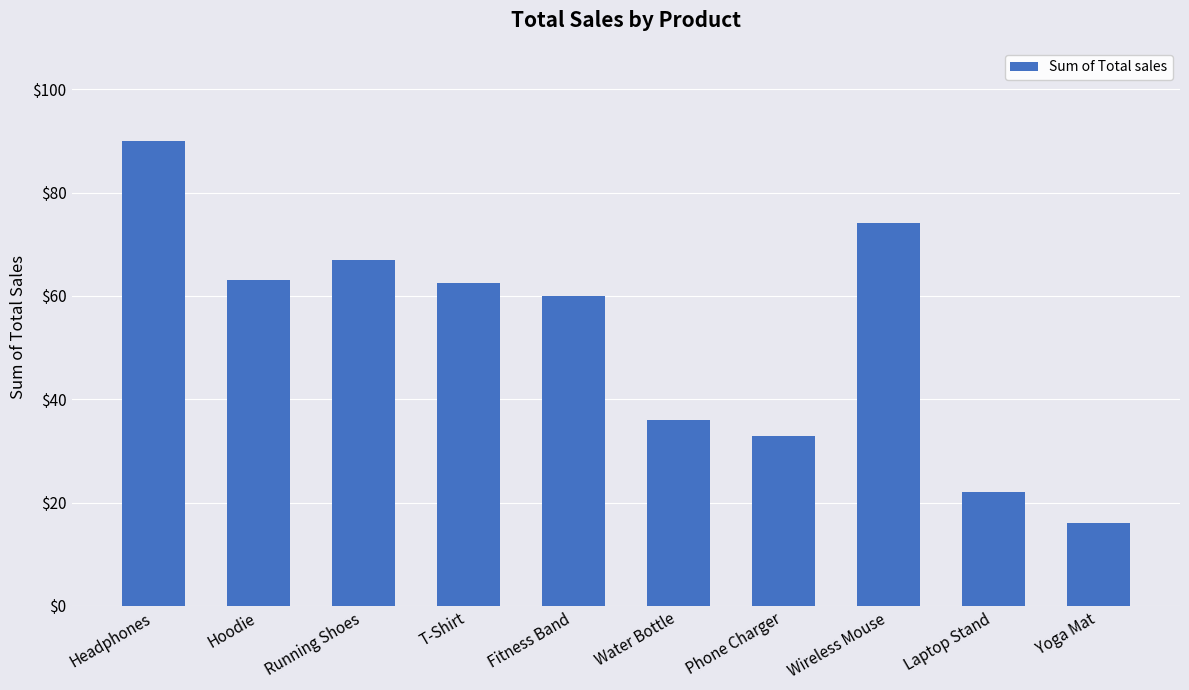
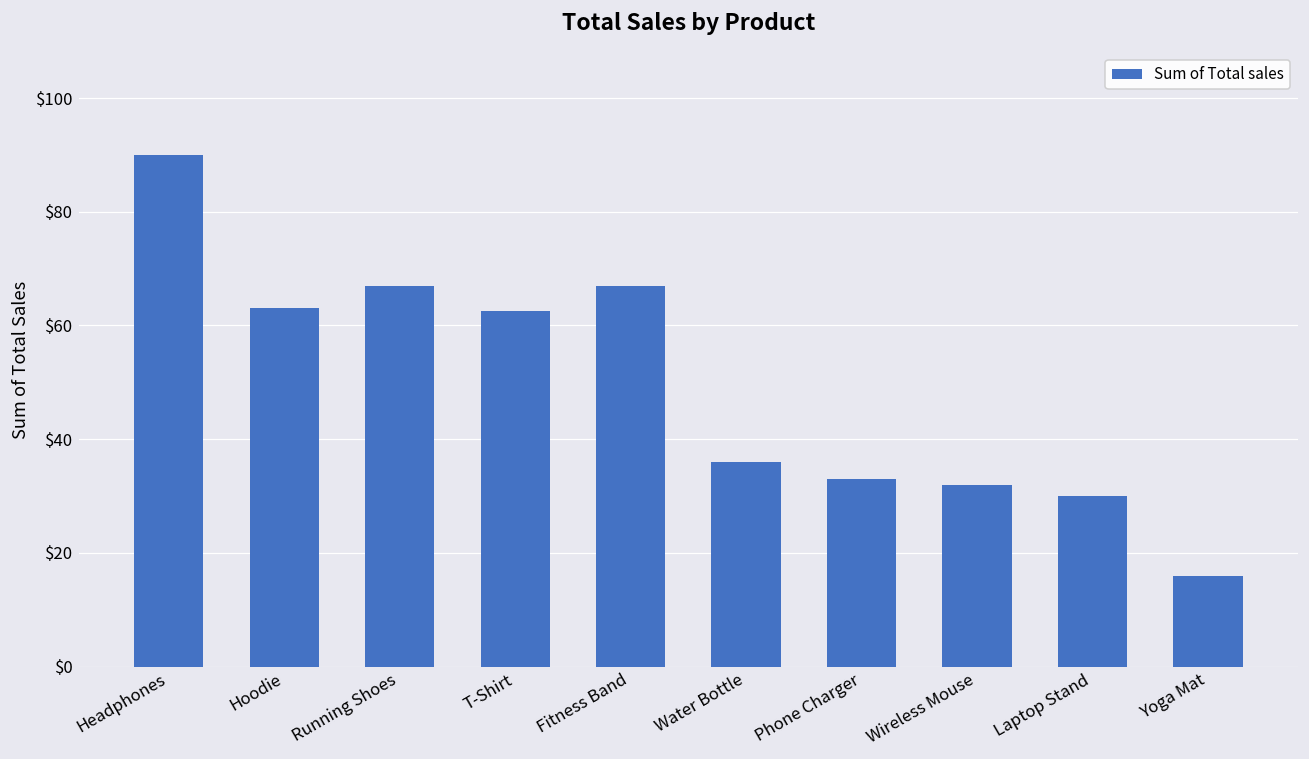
Fitness Band: $60 -> $67
Wireless Mouse: $74 -> $32
Laptop Stand: $22 -> $30
